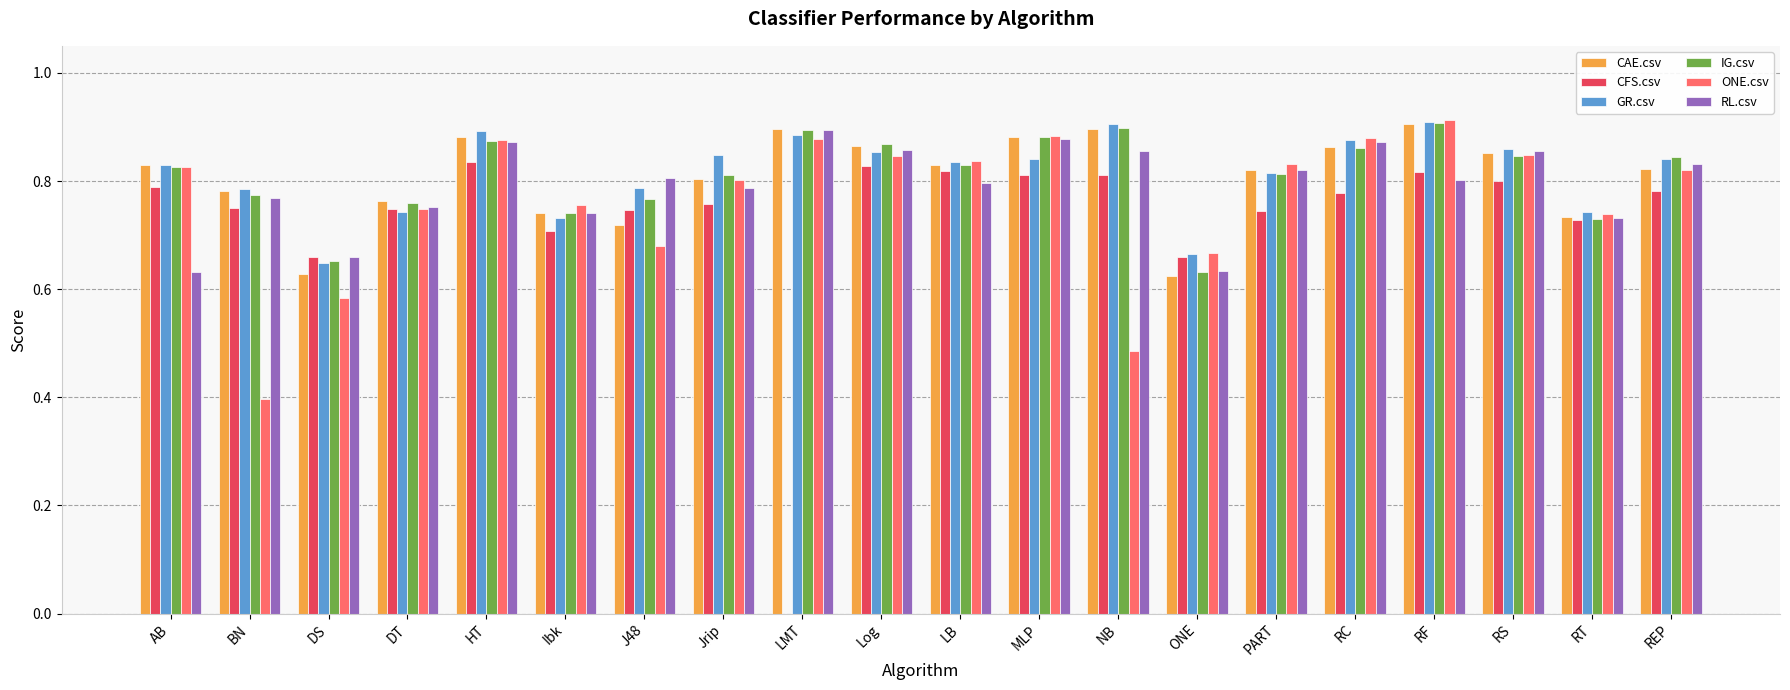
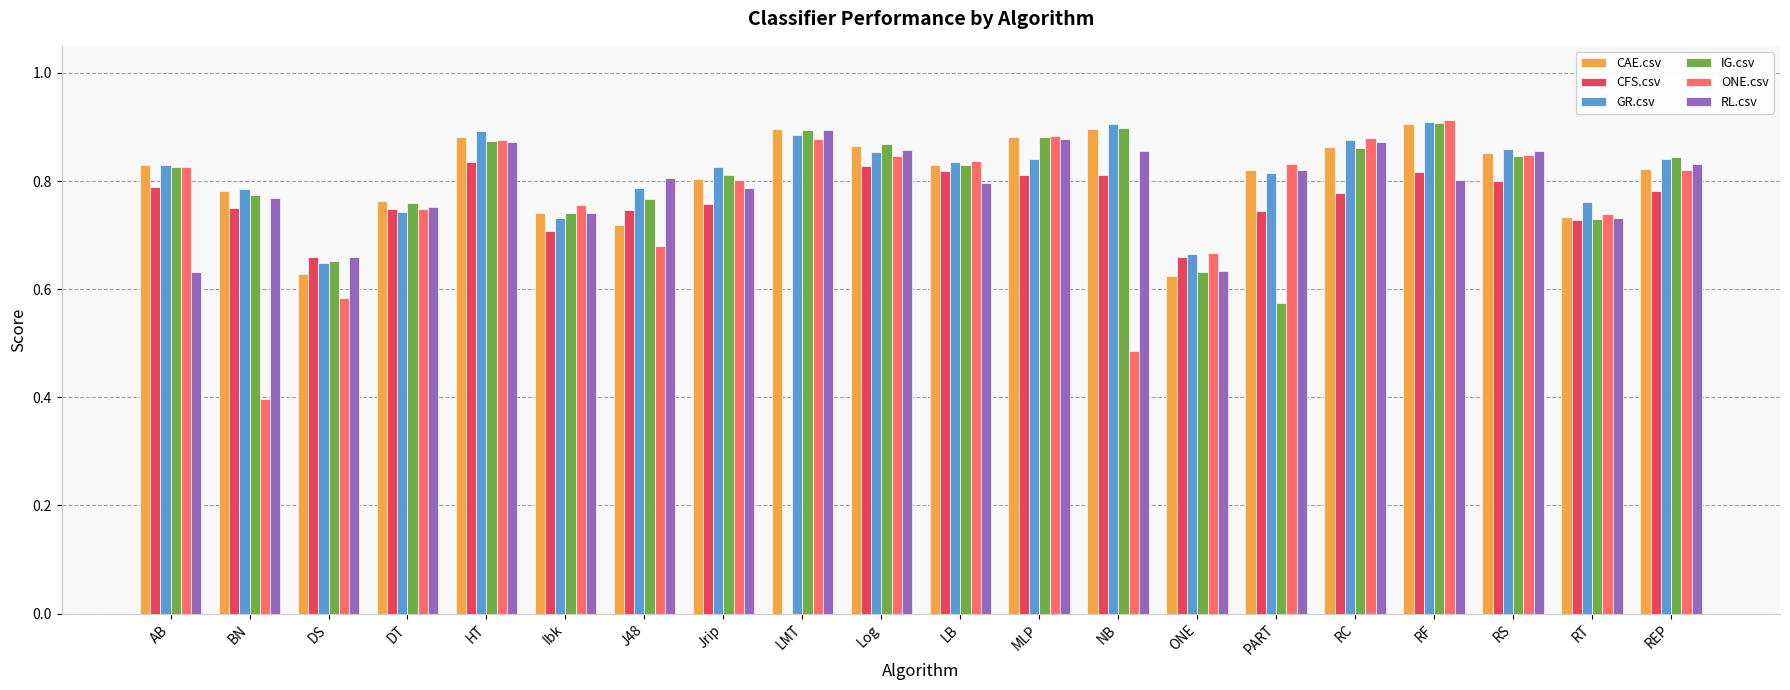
GR.csv, Jrip: 0.85 -> 0.83
IG.csv, PART: 0.81 -> 0.57
GR.csv, RT: 0.74 -> 0.76
